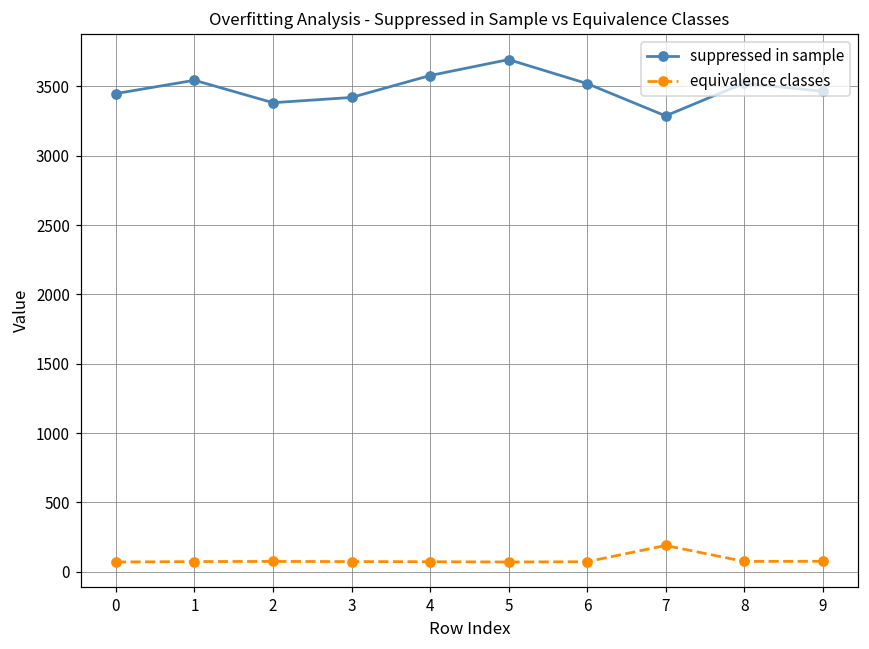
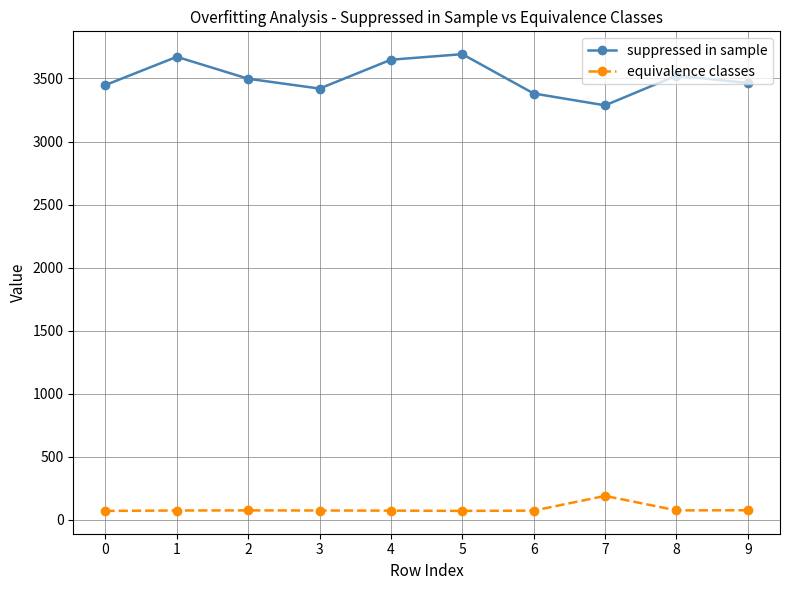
suppressed in sample, 1: 3540 -> 3670
suppressed in sample, 2: 3380 -> 3500
suppressed in sample, 4: 3580 -> 3650
suppressed in sample, 6: 3520 -> 3380
